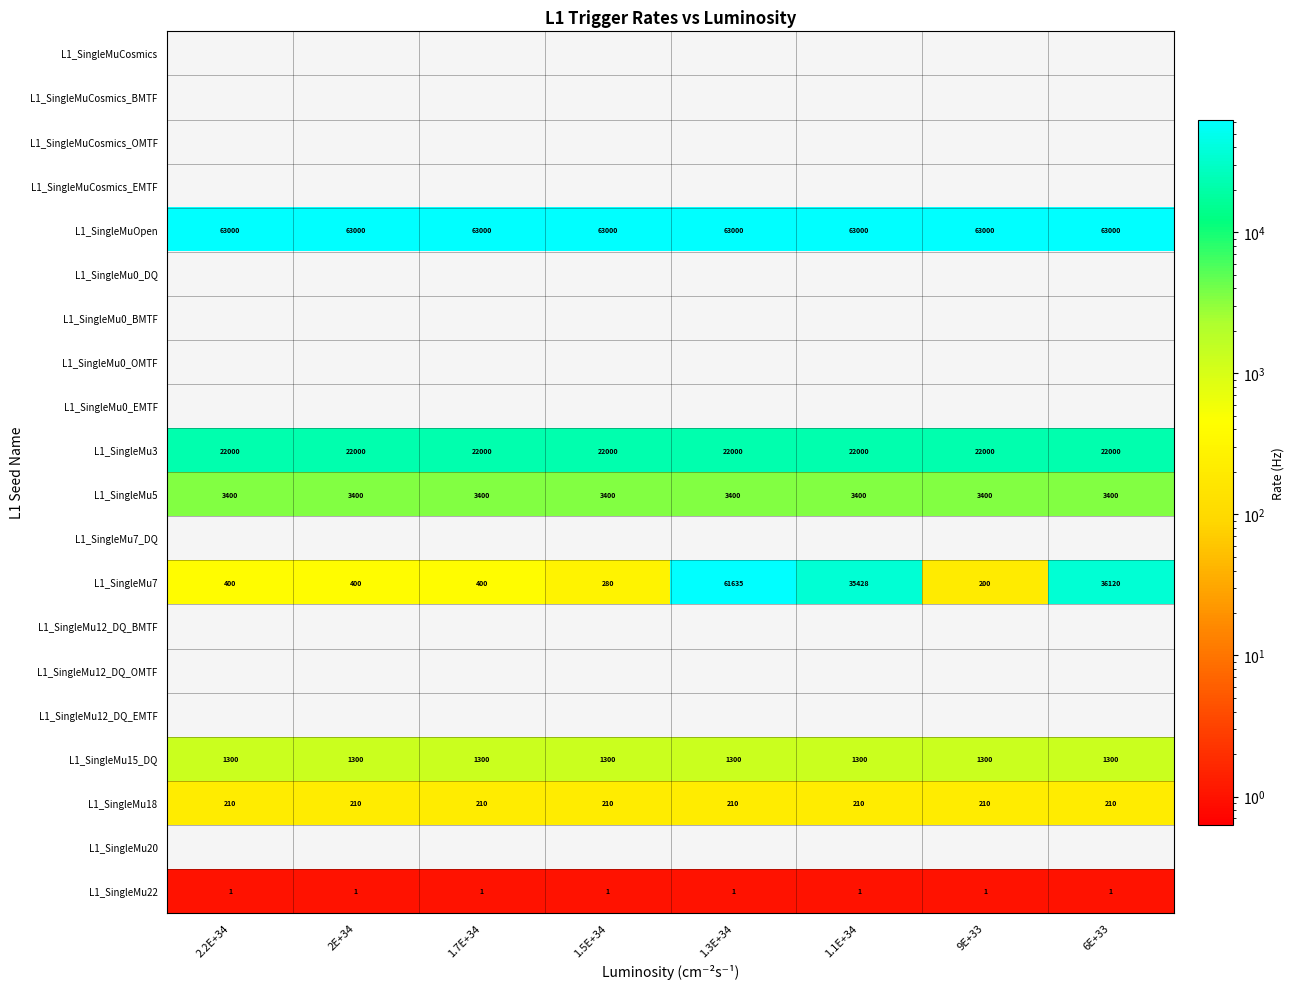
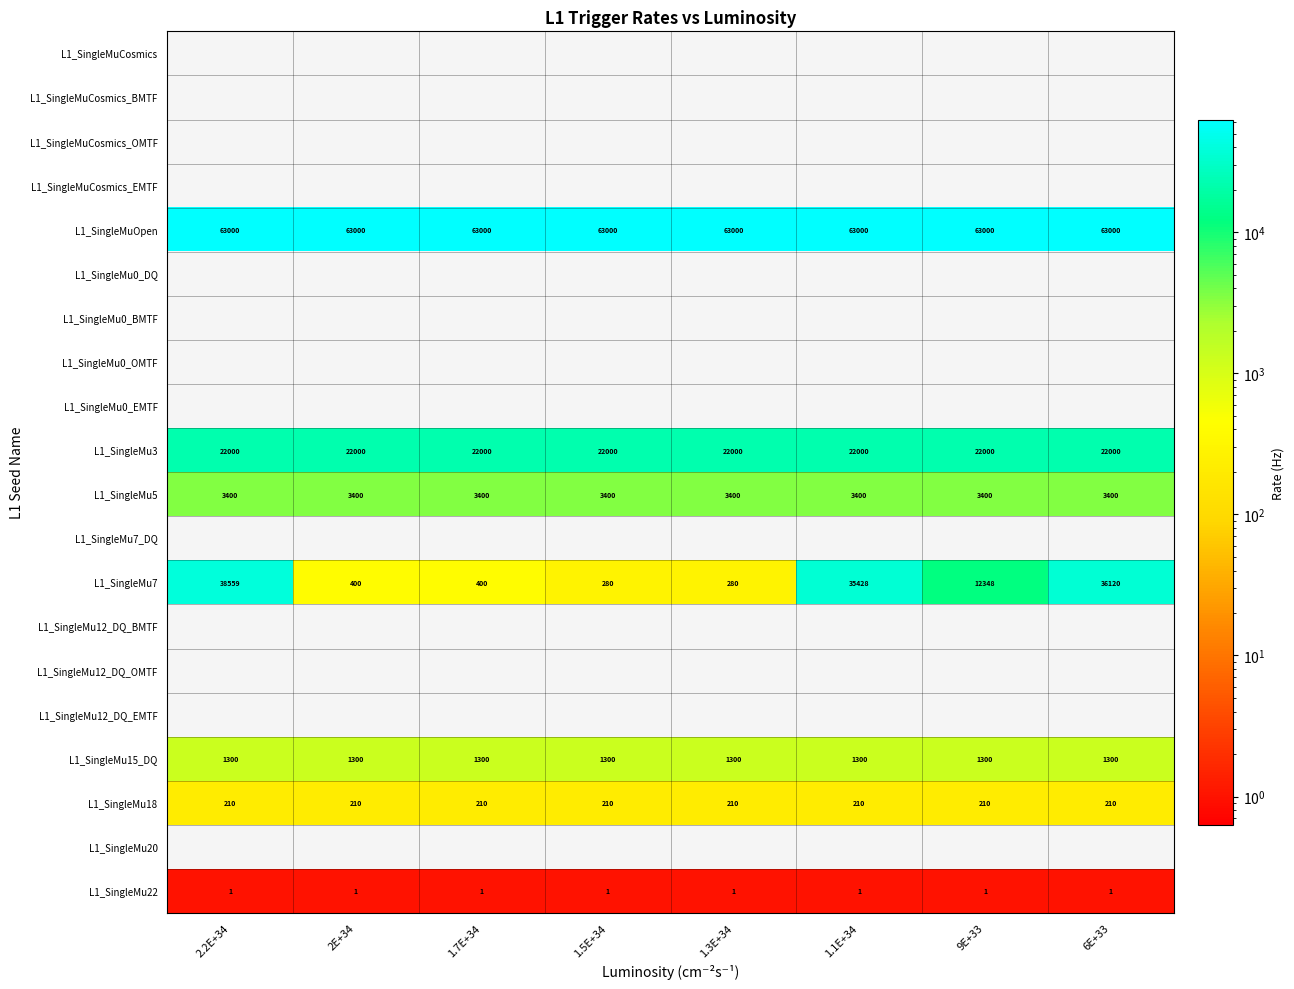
L1_SingleMu7, 2.2E+34: 400 -> 38559
L1_SingleMu7, 1.3E+34: 61635 -> 280
L1_SingleMu7, 9E+33: 200 -> 12348
